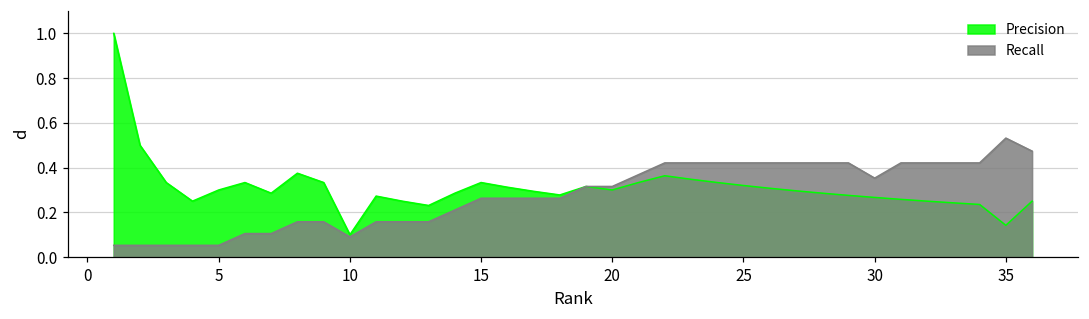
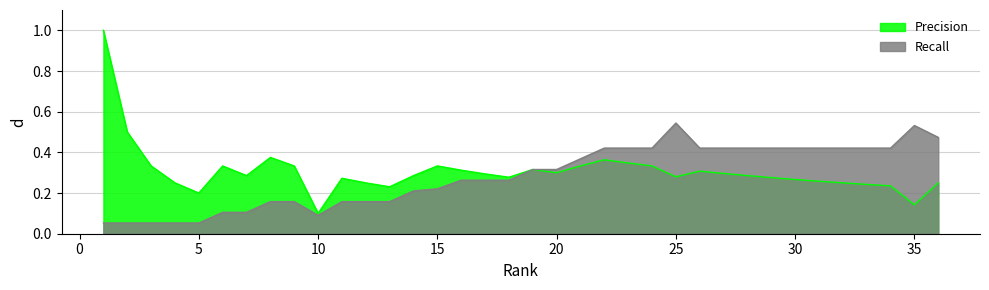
Precision, 5: 0.3 -> 0.2
Recall, 15: 0.26 -> 0.22
Precision, 25: 0.32 -> 0.28
Recall, 25: 0.42 -> 0.54
Recall, 30: 0.35 -> 0.42
